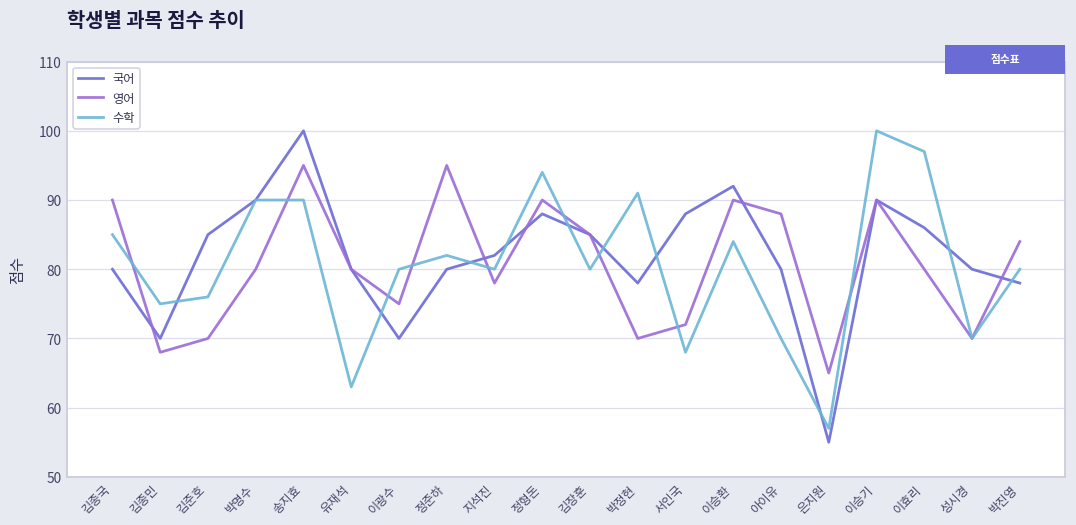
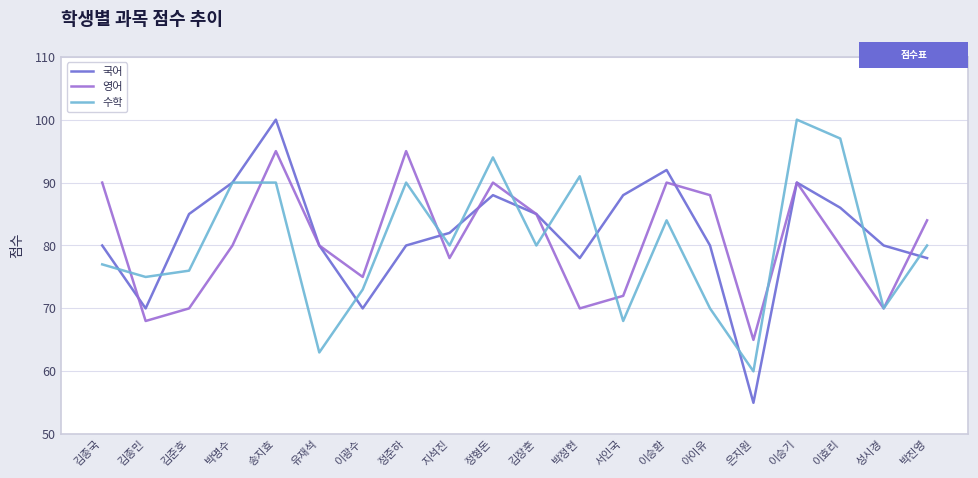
수학, 김종국: 85 -> 77
수학, 이광수: 80 -> 73
수학, 정준하: 82 -> 90
수학, 은지원: 57 -> 60
